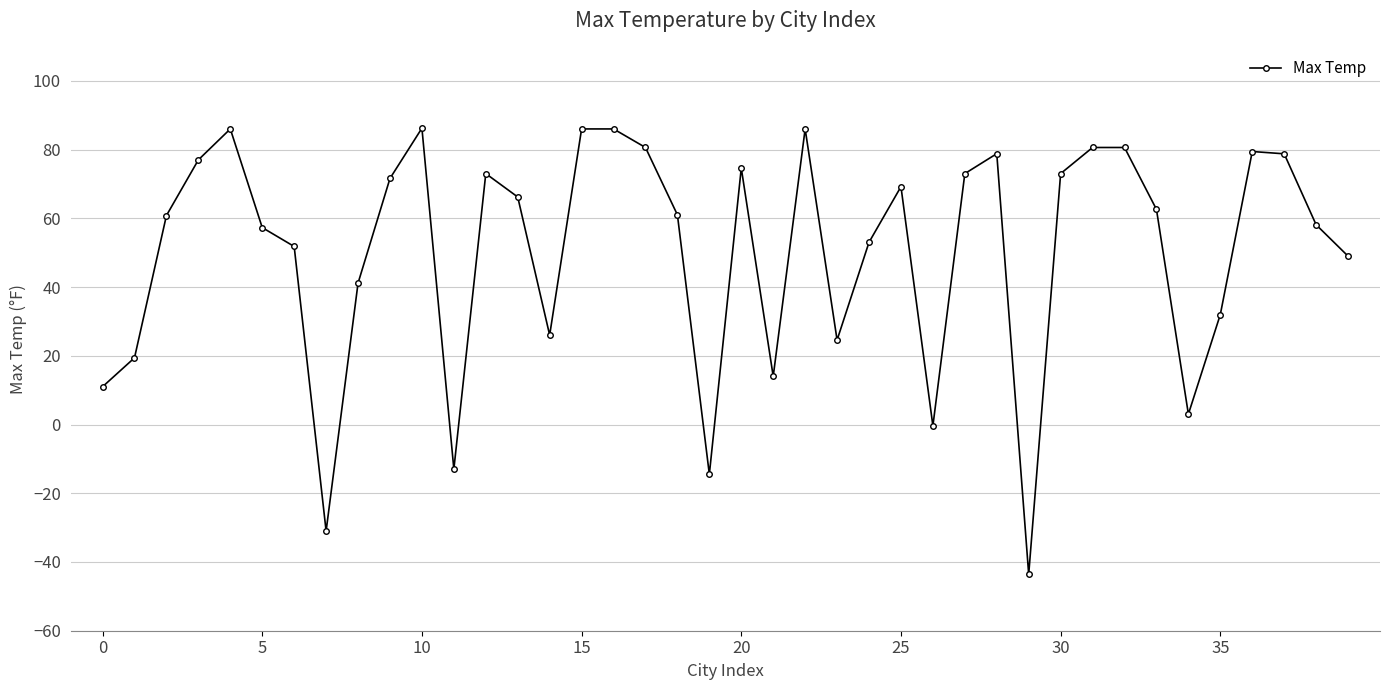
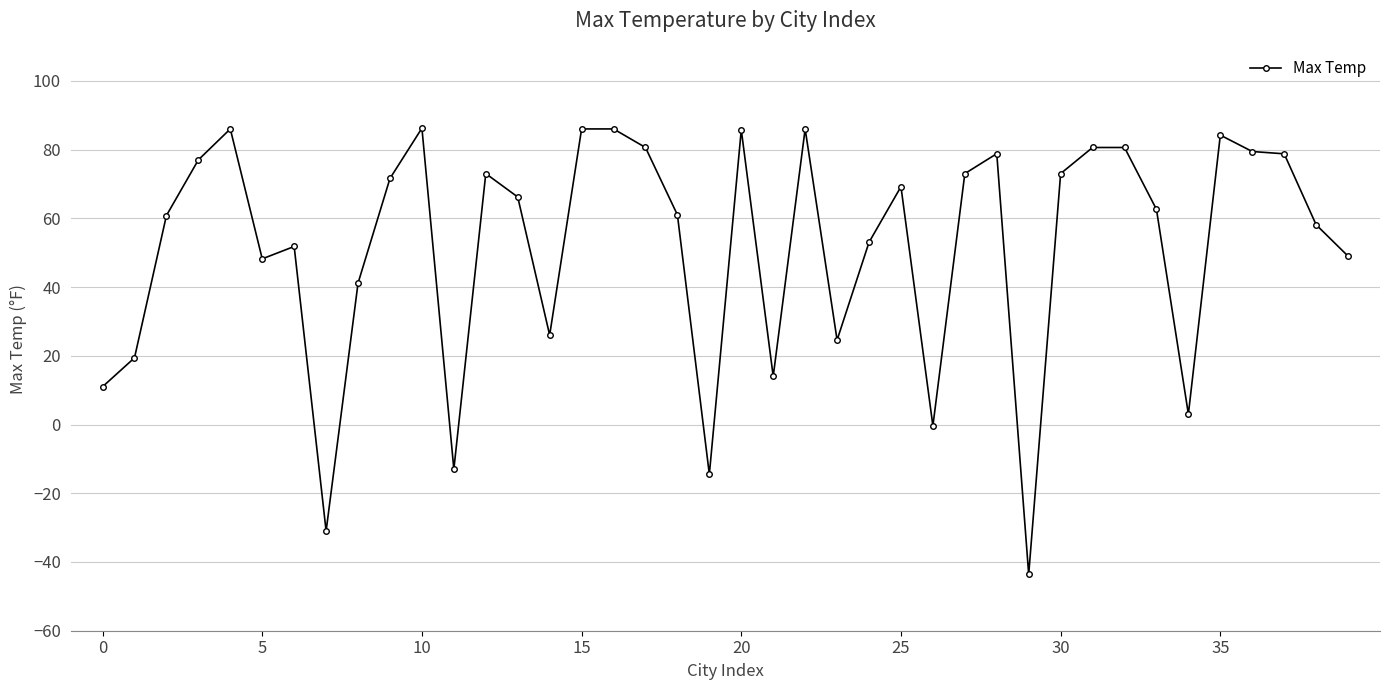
5: 57 -> 48
20: 75 -> 86
35: 32 -> 84
